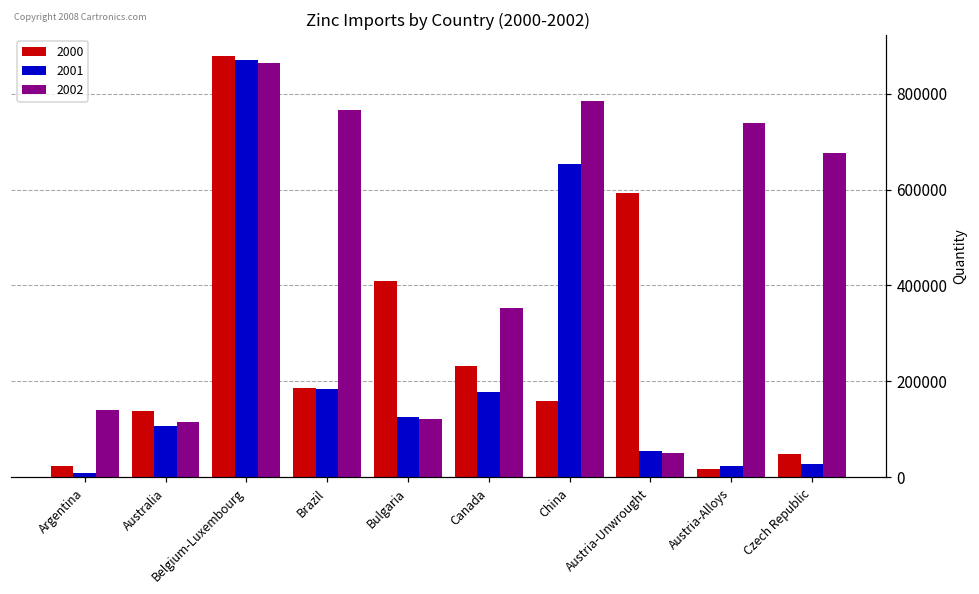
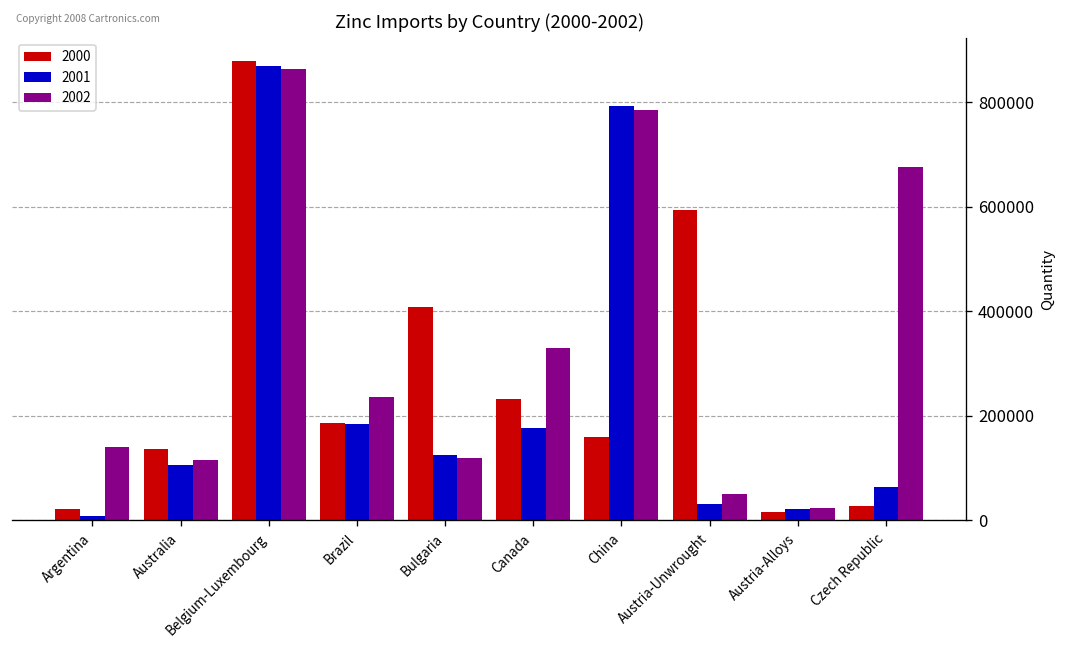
2002, Brazil: 770000 -> 240000
2002, Canada: 350000 -> 330000
2001, China: 650000 -> 790000
2001, Austria-Unwrought: 50000 -> 30000
2002, Austria-Alloys: 740000 -> 20000
2000, Czech Republic: 50000 -> 30000
2001, Czech Republic: 30000 -> 60000
